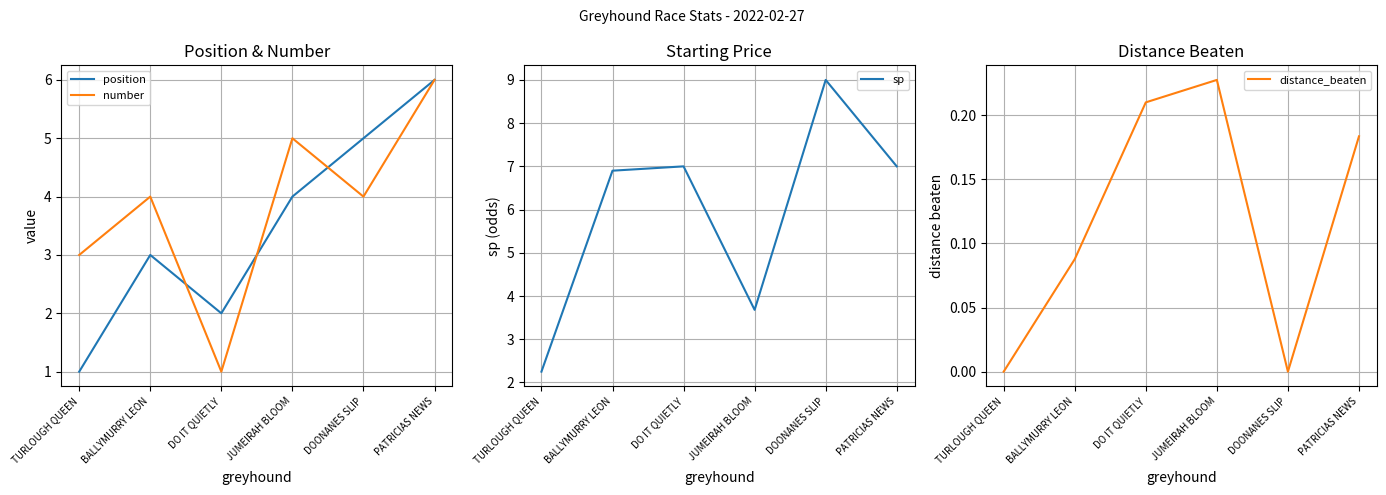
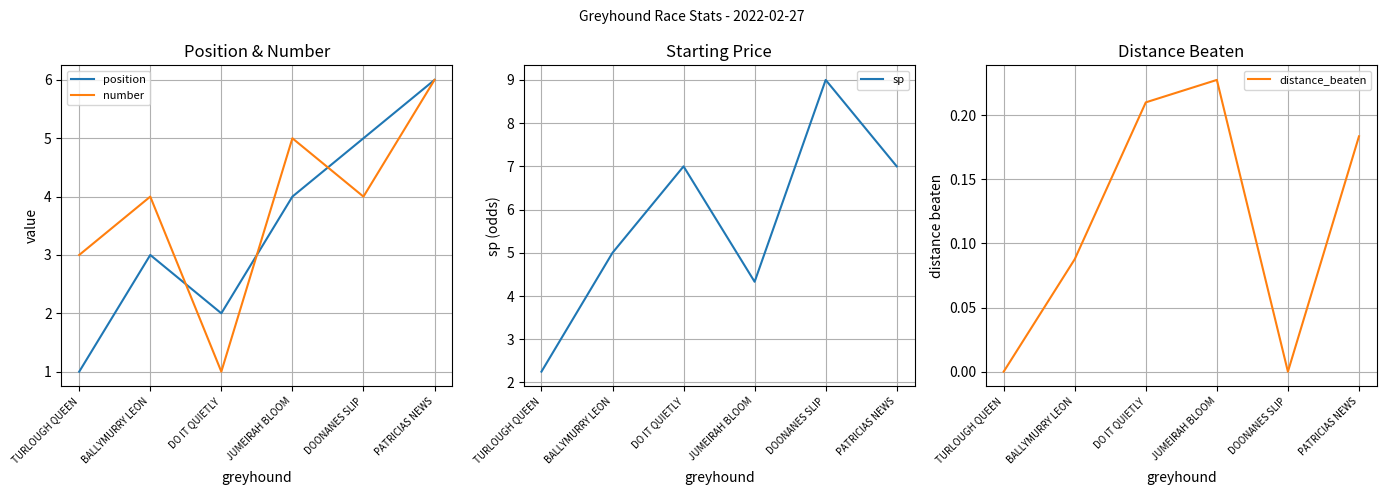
Starting Price, BALLYMURRY LEON: 6.9 -> 5.0
Starting Price, JUMEIRAH BLOOM: 3.7 -> 4.3
